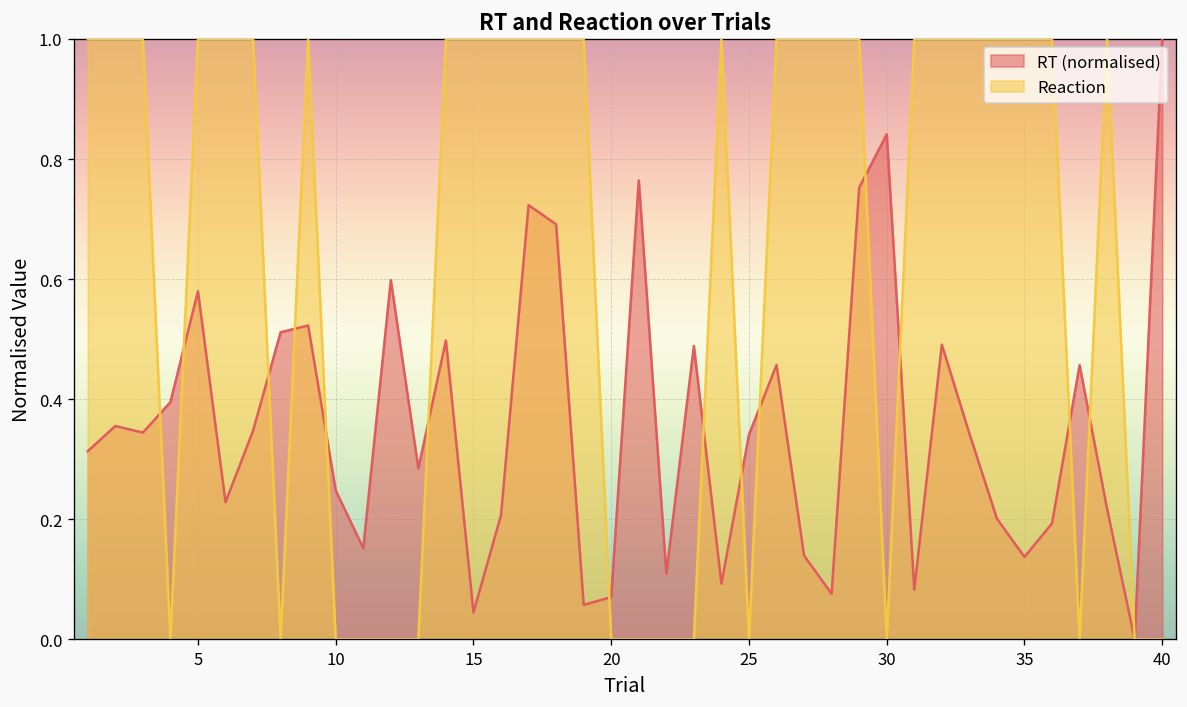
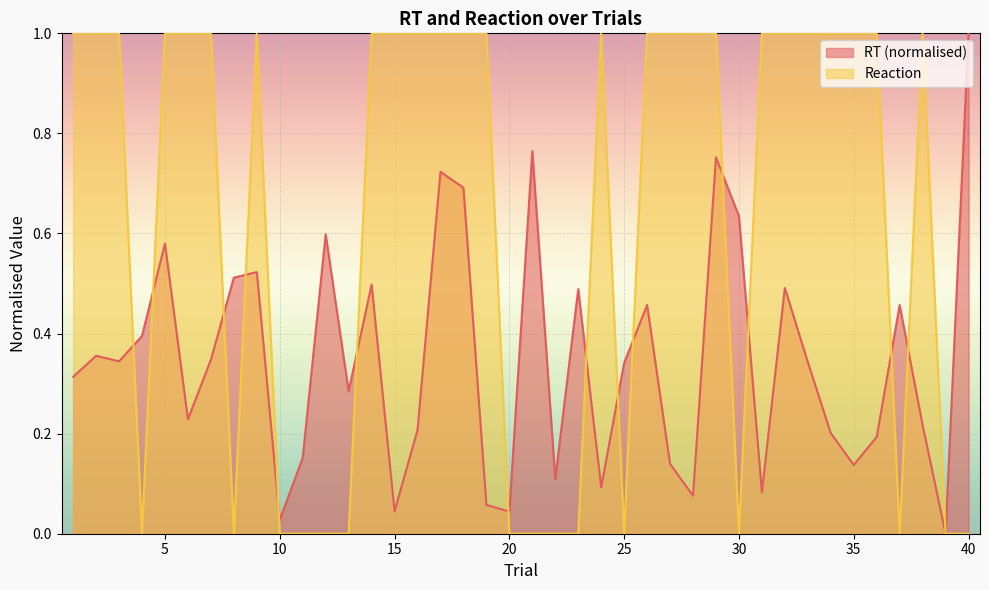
RT (normalised), 10: 0.25 -> 0.03
RT (normalised), 20: 0.07 -> 0.04
RT (normalised), 30: 0.84 -> 0.63
